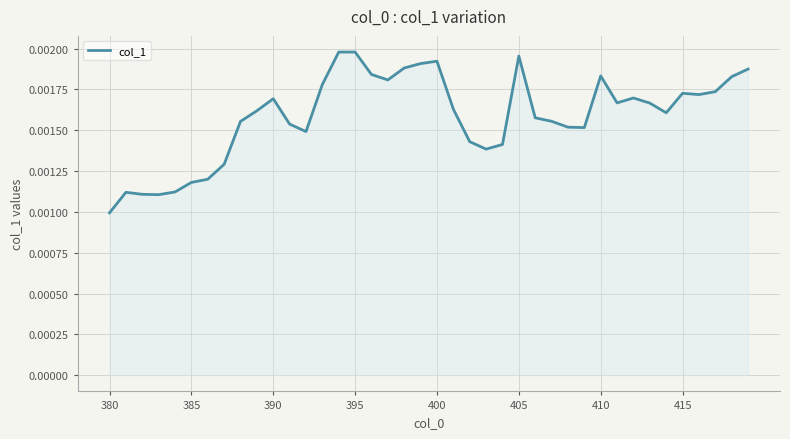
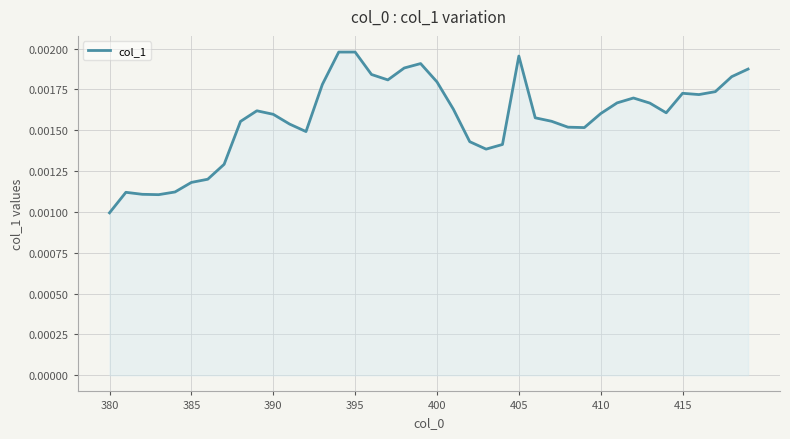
390: 0.00169 -> 0.00160
400: 0.00192 -> 0.00180
410: 0.00183 -> 0.00160
